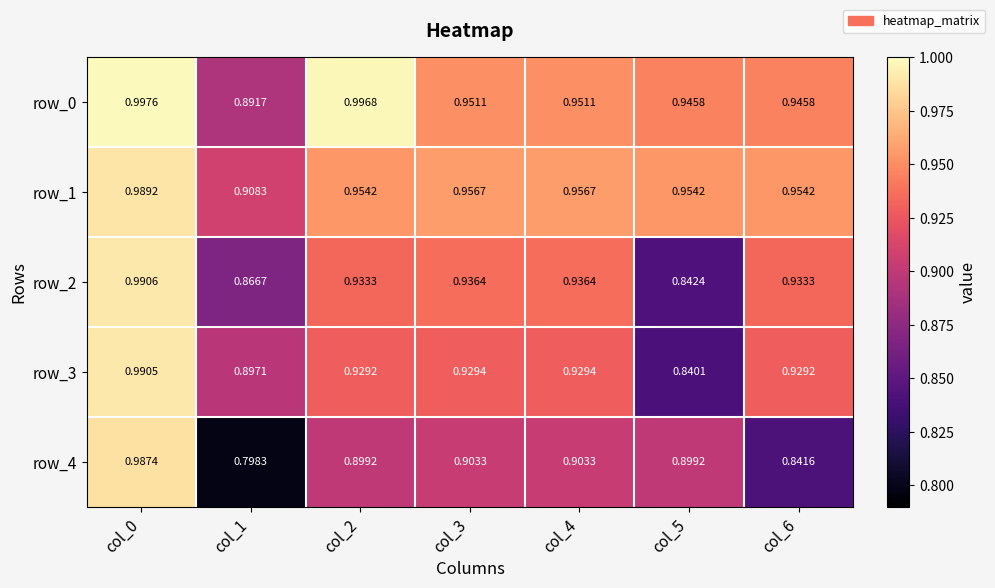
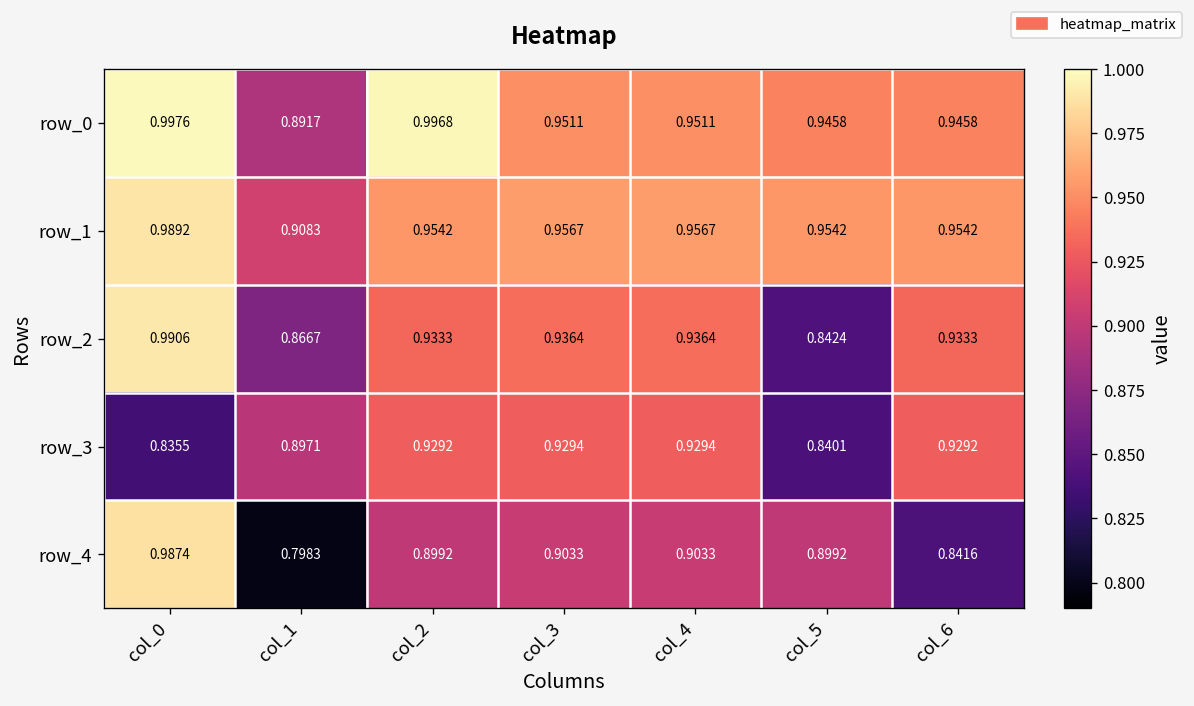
row_3, col_0: 0.9905 -> 0.8355
